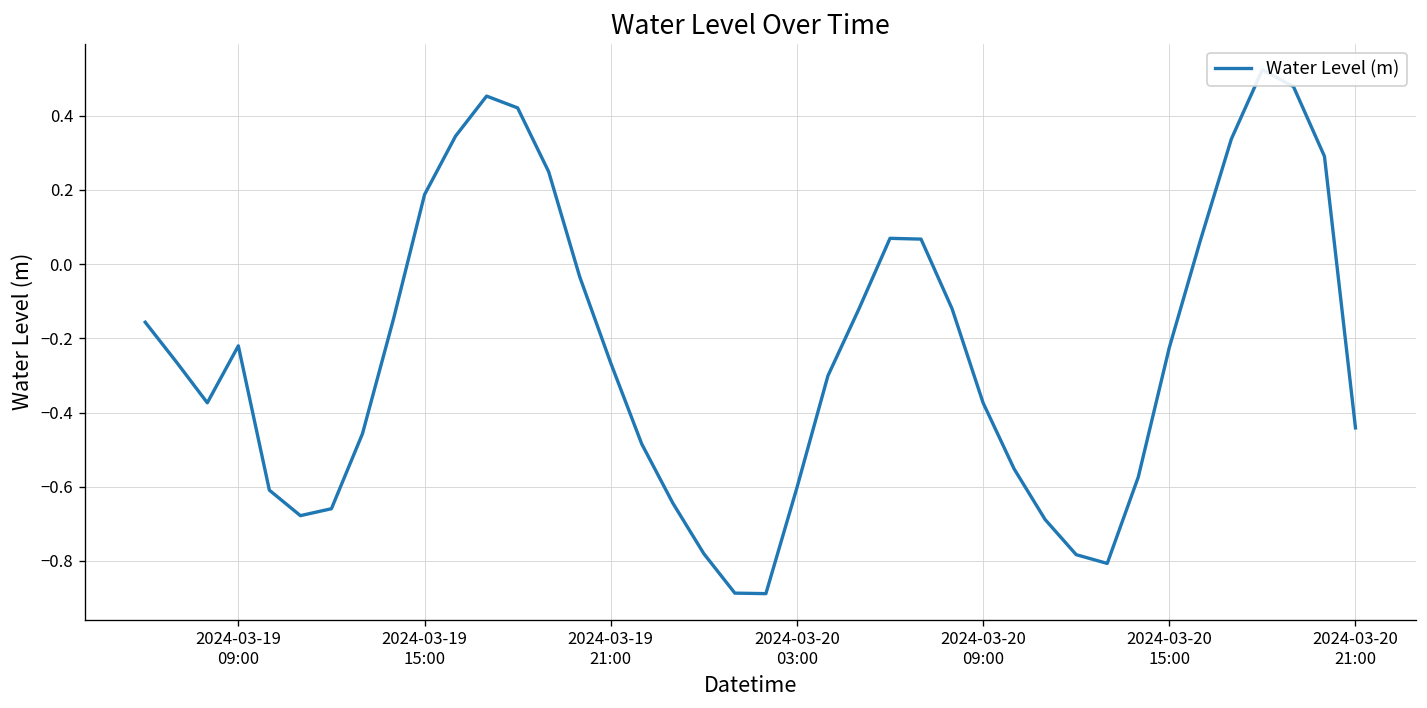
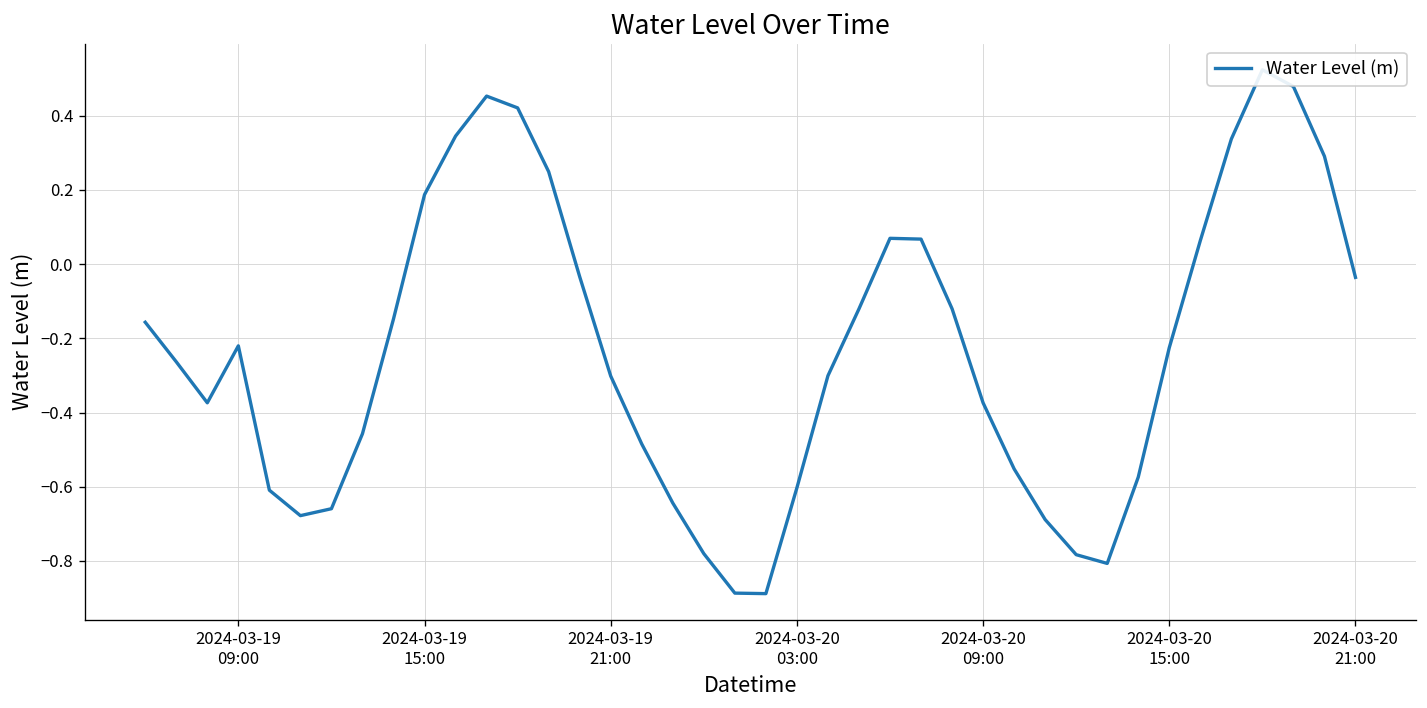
2024-03-19 21:00: -0.27 -> -0.30
2024-03-20 21:00: -0.44 -> -0.04
